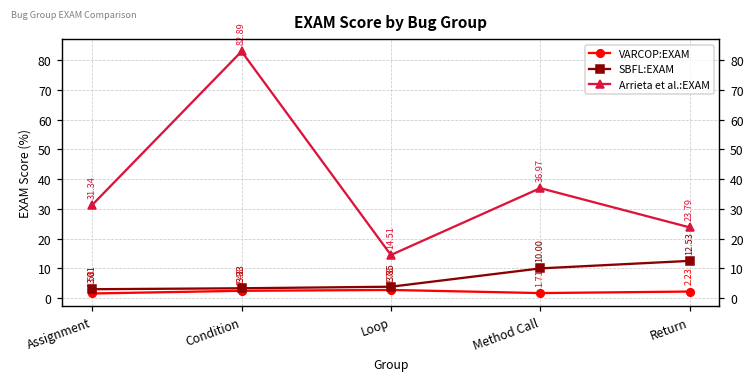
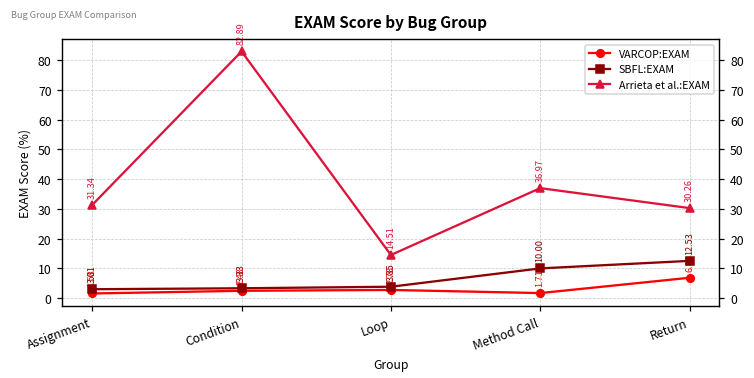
VARCOP:EXAM, Return: 2.23 -> 6.86
Arrieta et al.:EXAM, Return: 23.79 -> 30.26
